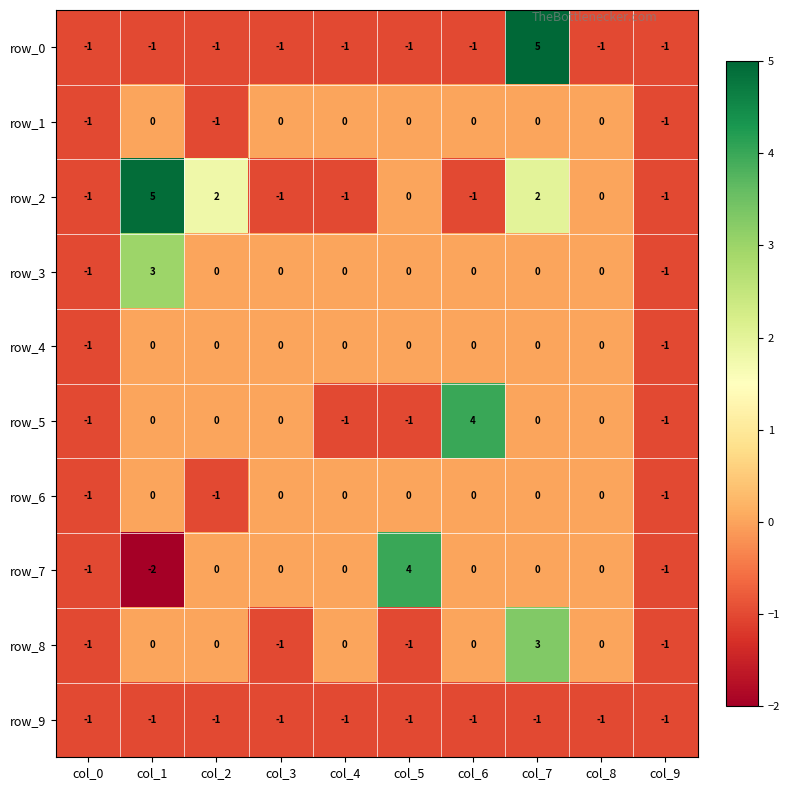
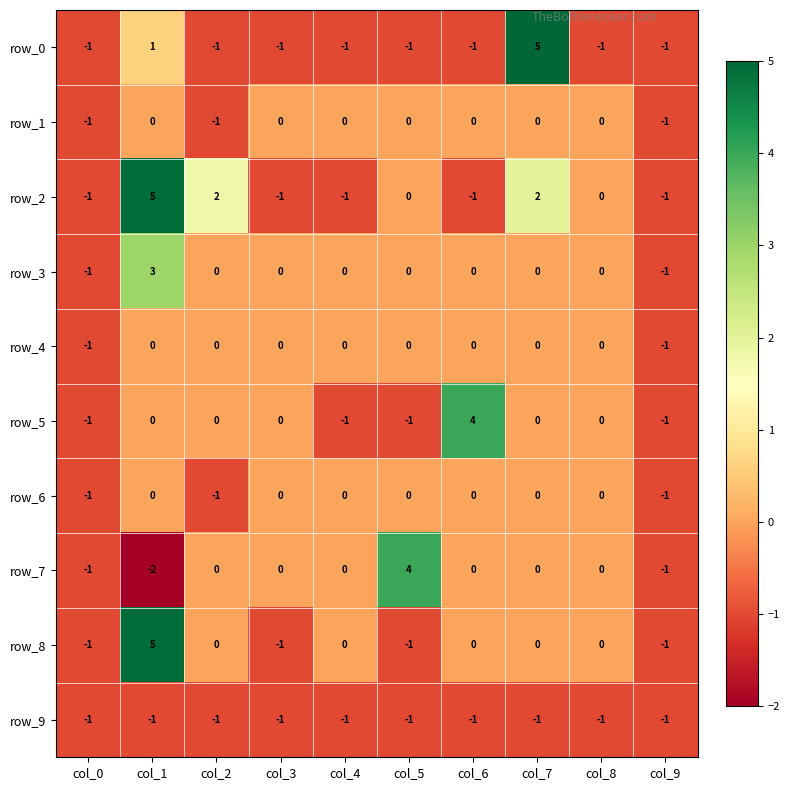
row_0, col_1: -1 -> 1
row_8, col_1: 0 -> 5
row_8, col_7: 3 -> 0
